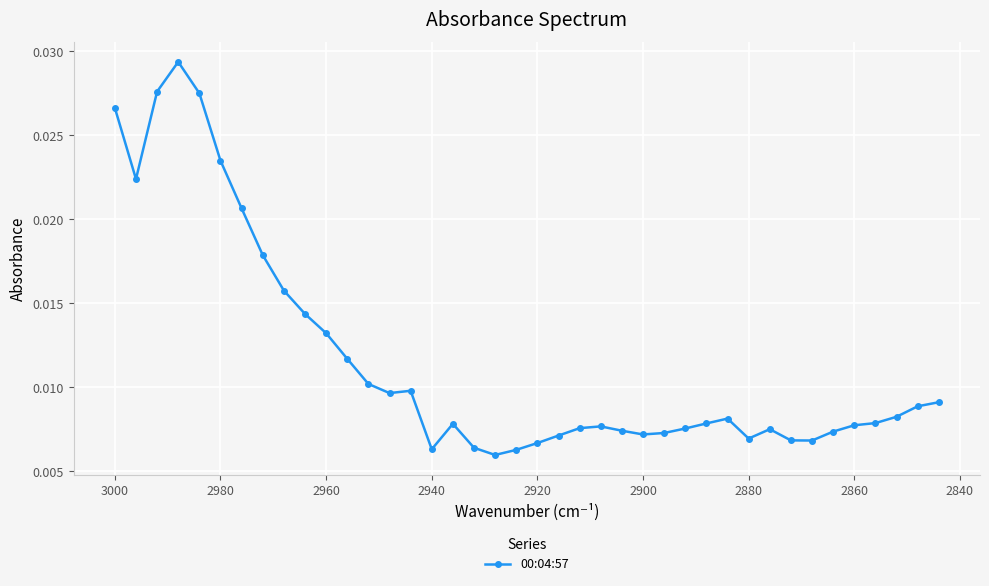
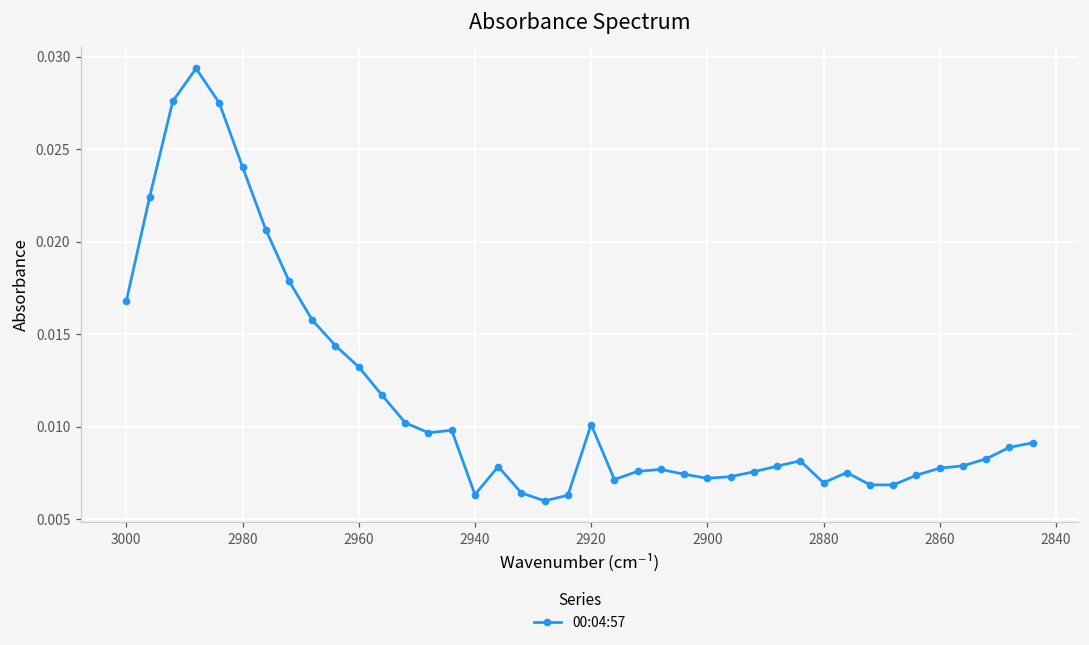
3000: 0.0266 -> 0.0168
2980: 0.0235 -> 0.0240
2920: 0.0067 -> 0.0101
